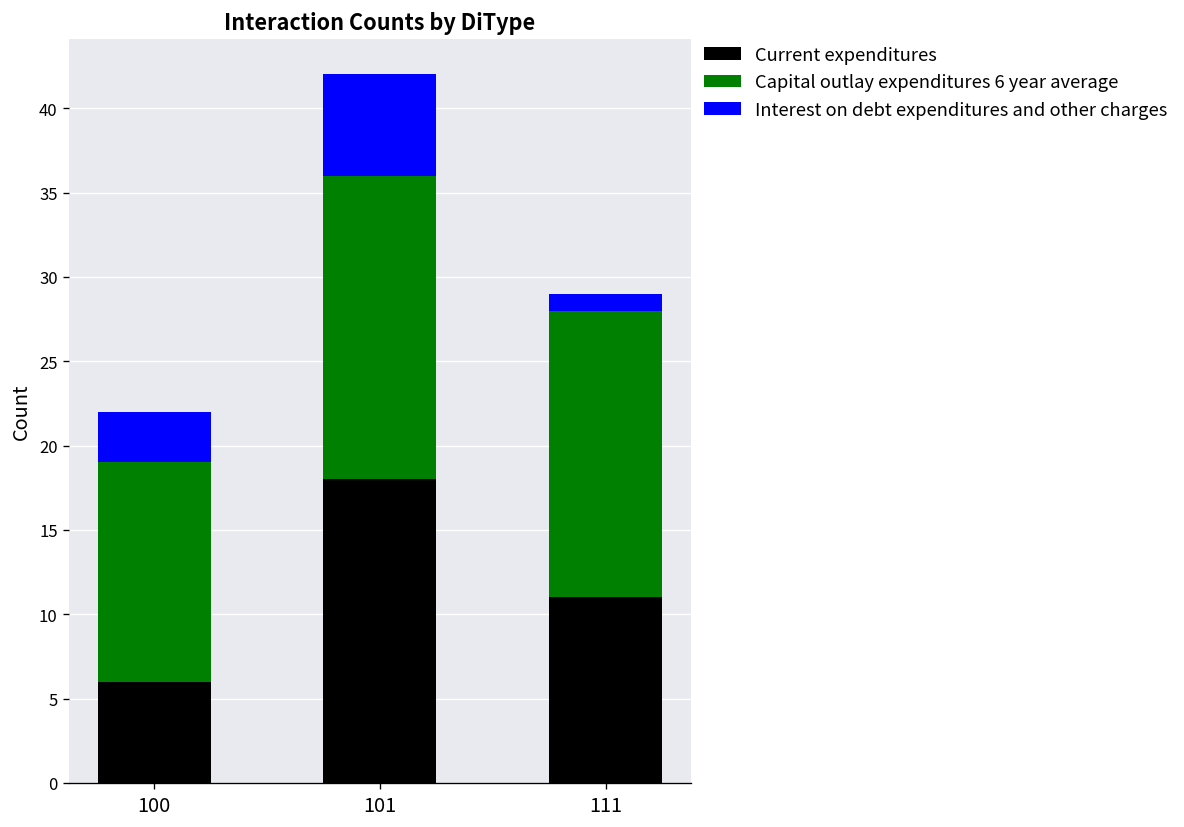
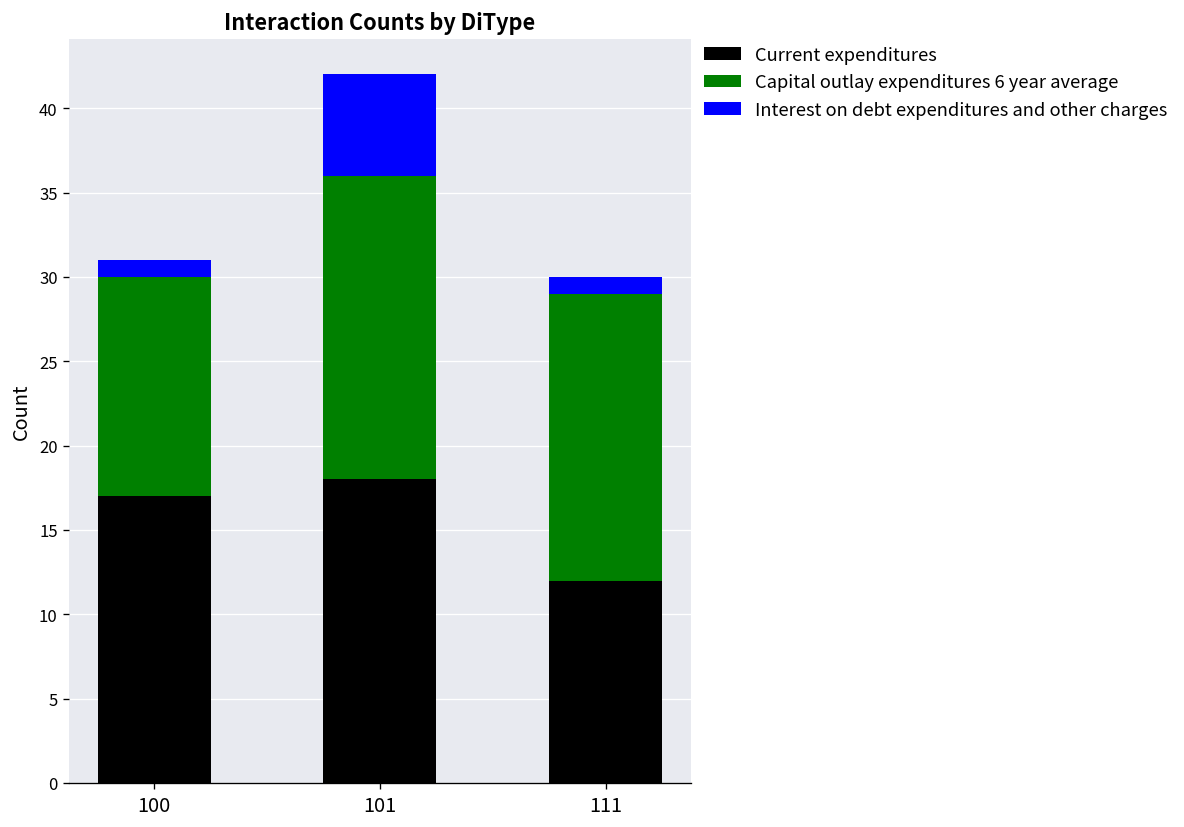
Current expenditures, 100: 6 -> 17
Interest on debt expenditures and other charges, 100: 3 -> 1
Current expenditures, 111: 11 -> 12
